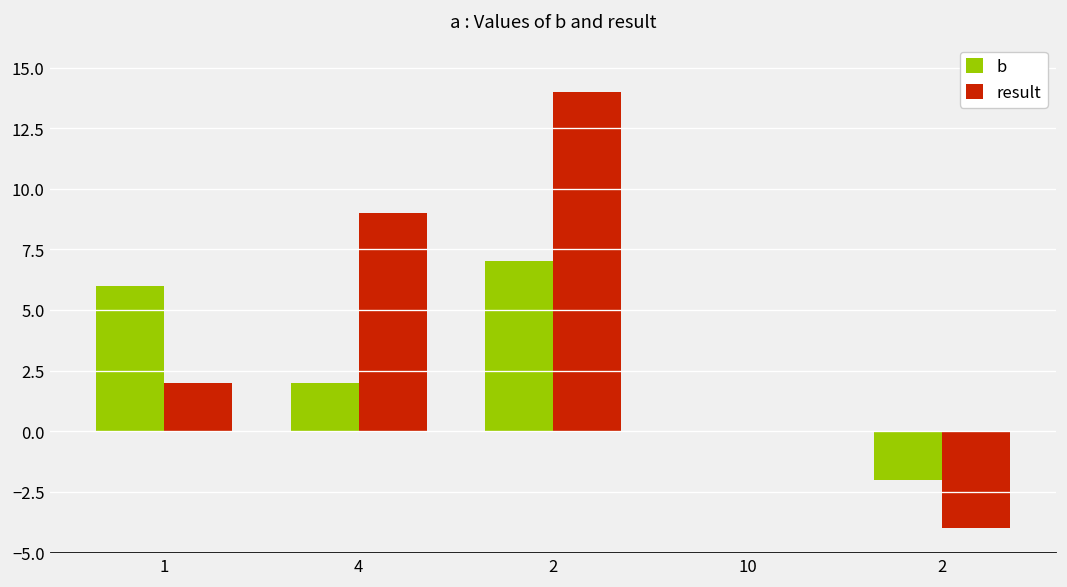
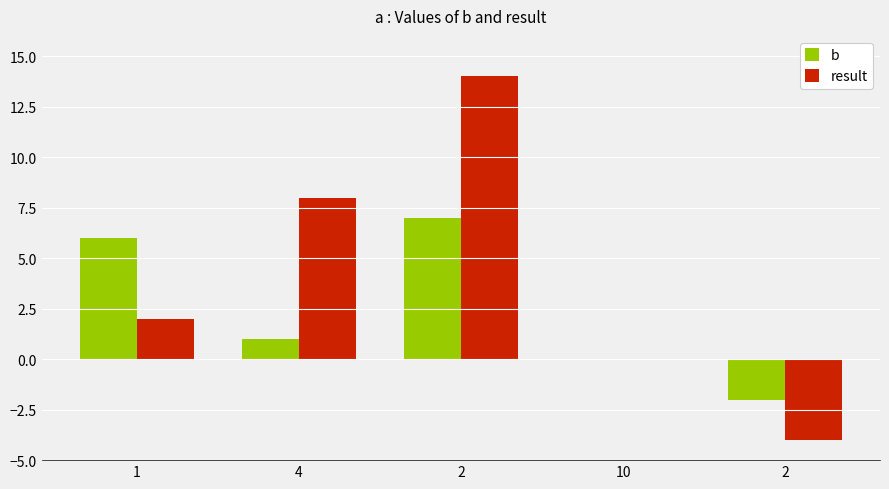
b, 4: 2 -> 1
result, 4: 9 -> 8
